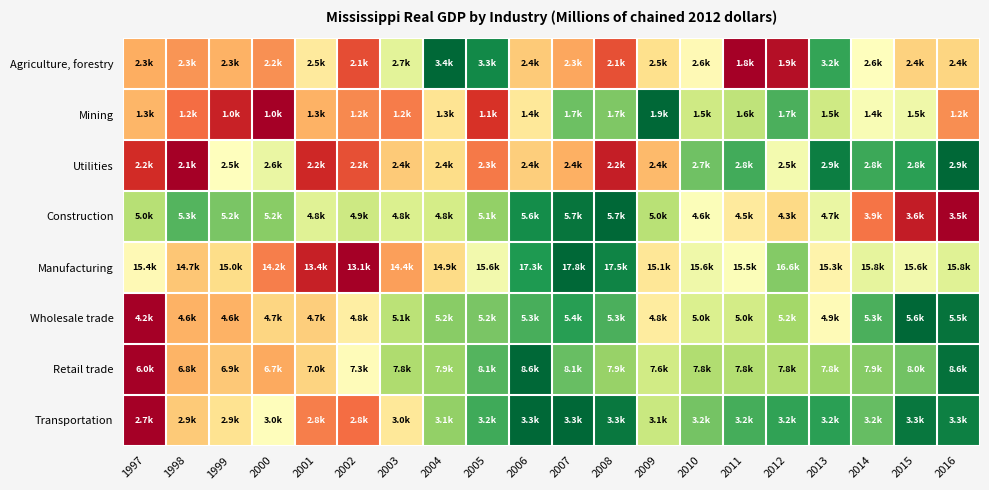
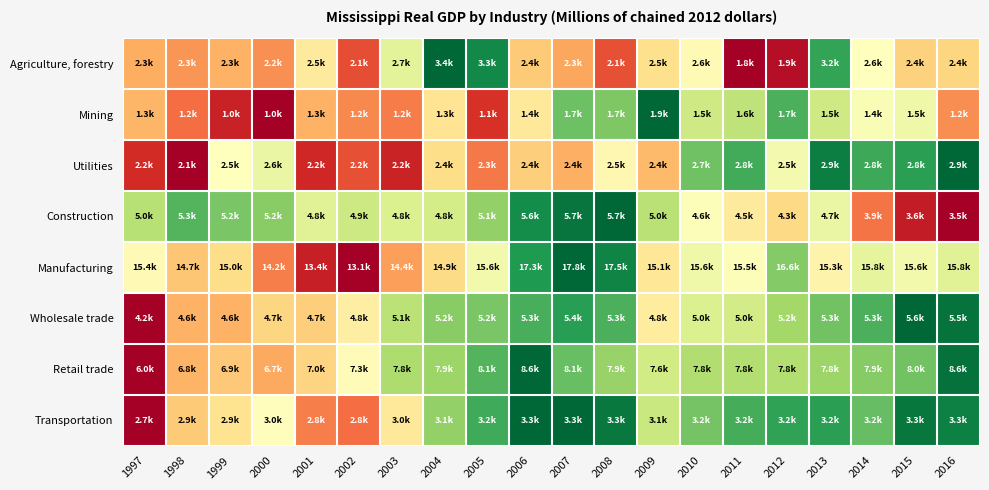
Utilities, 2003: 2.4k -> 2.2k
Utilities, 2008: 2.2k -> 2.5k
Wholesale trade, 2013: 4.9k -> 5.3k
